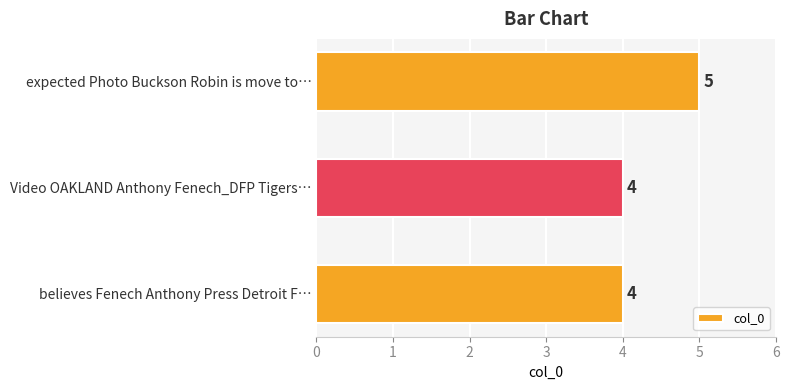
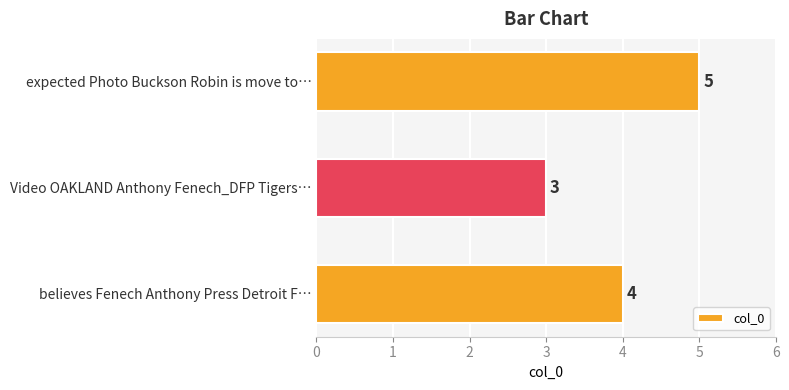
Video OAKLAND Anthony Fenech_DFP Tigers…: 4 -> 3
